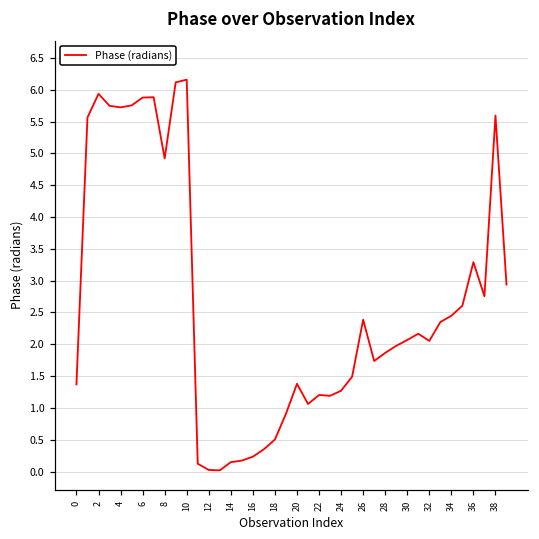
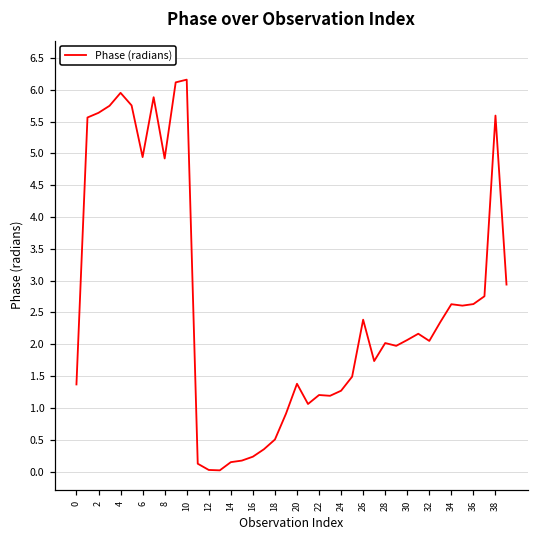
2: 5.9 -> 5.6
4: 5.7 -> 6.0
6: 5.9 -> 4.9
28: 1.9 -> 2.0
34: 2.4 -> 2.6
36: 3.3 -> 2.6
